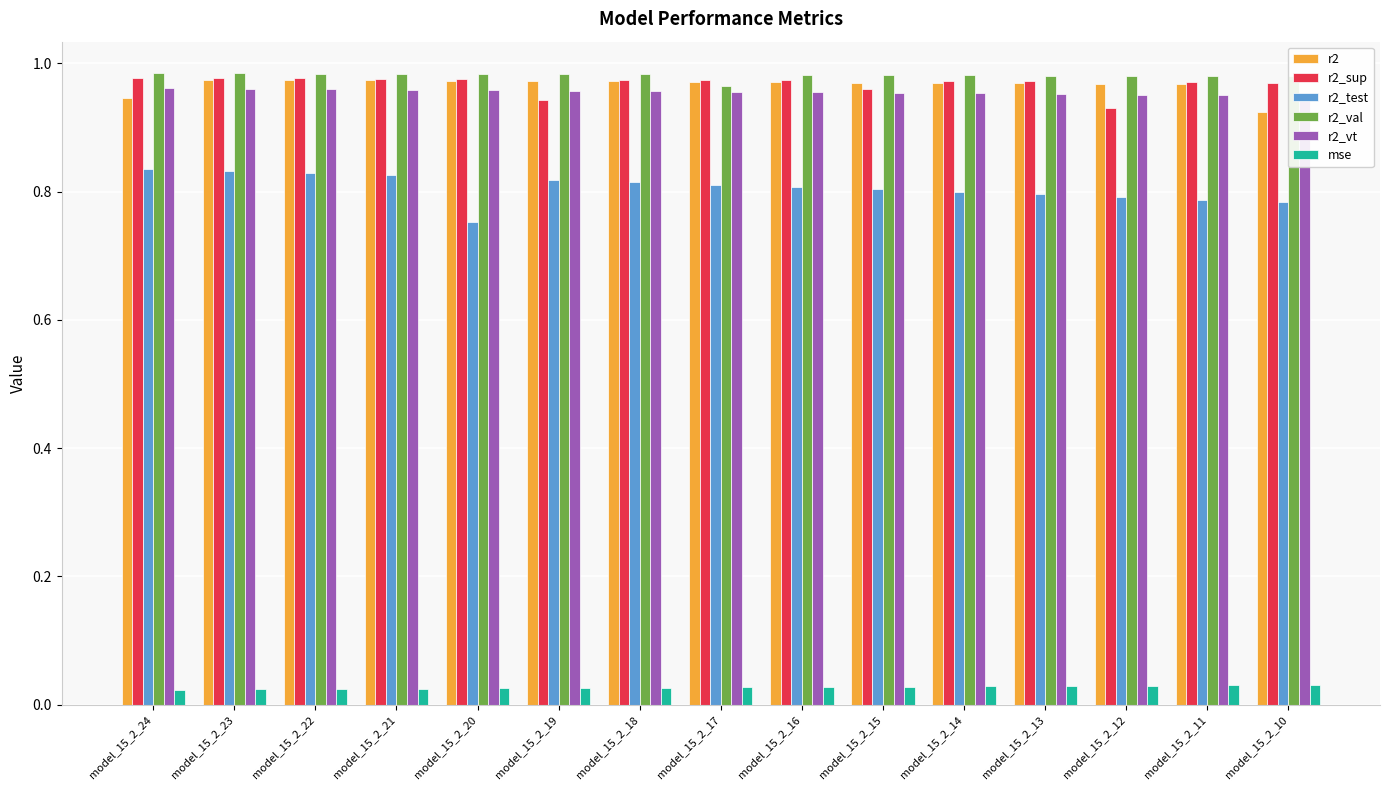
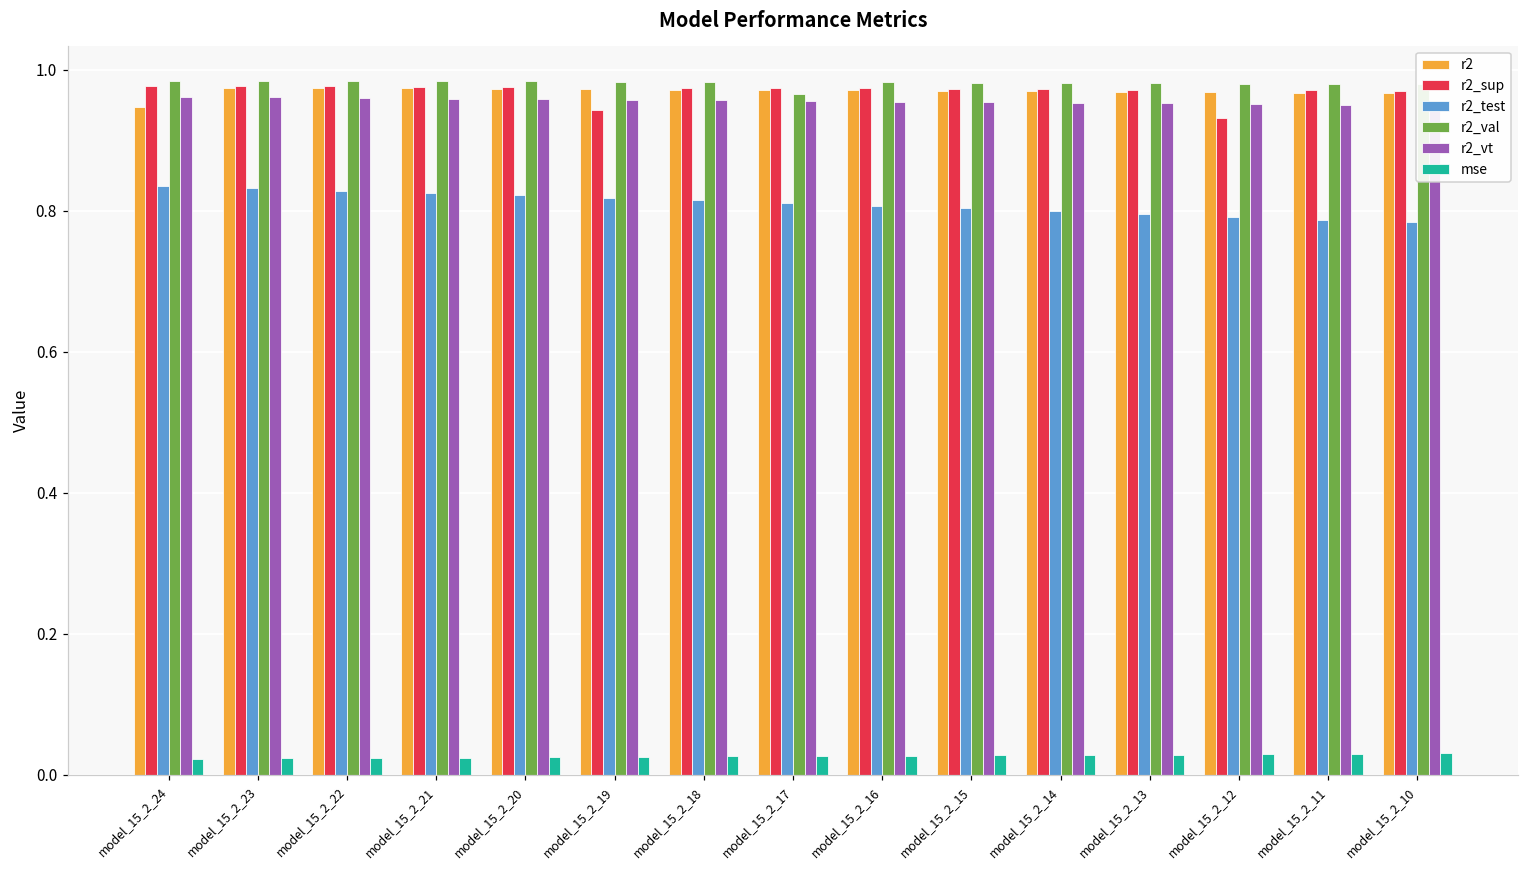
r2_test, model_15_2_20: 0.75 -> 0.82
r2_sup, model_15_2_15: 0.96 -> 0.97
r2, model_15_2_10: 0.92 -> 0.97
